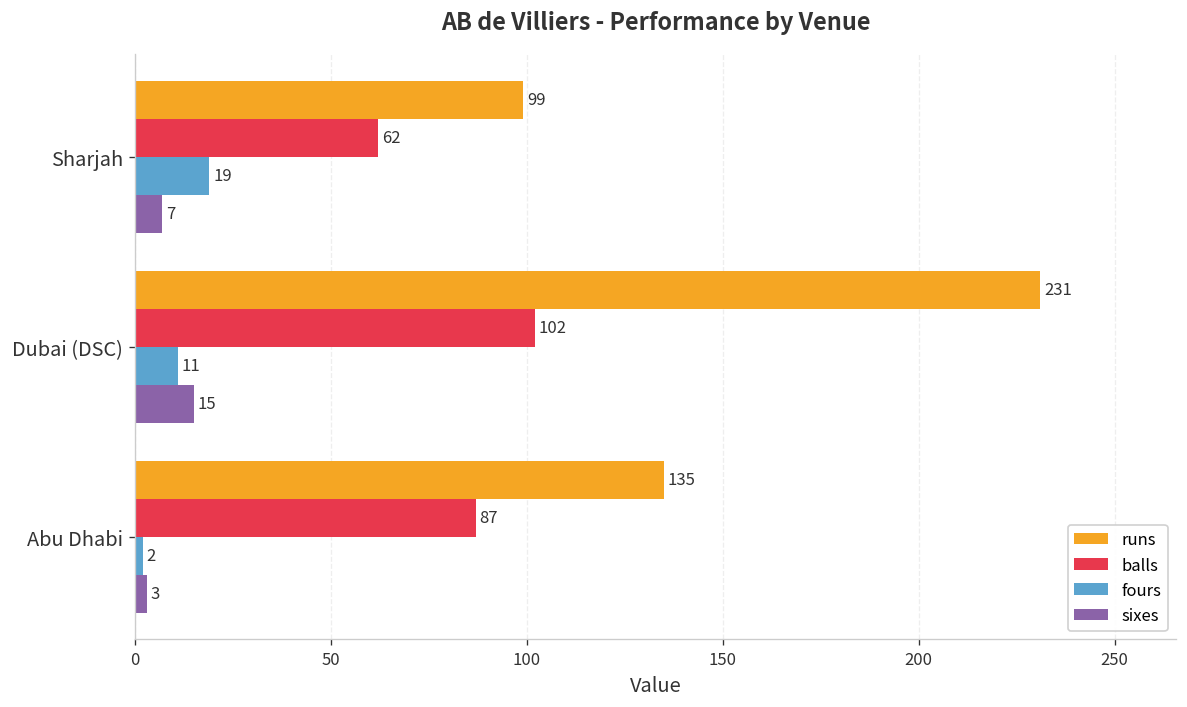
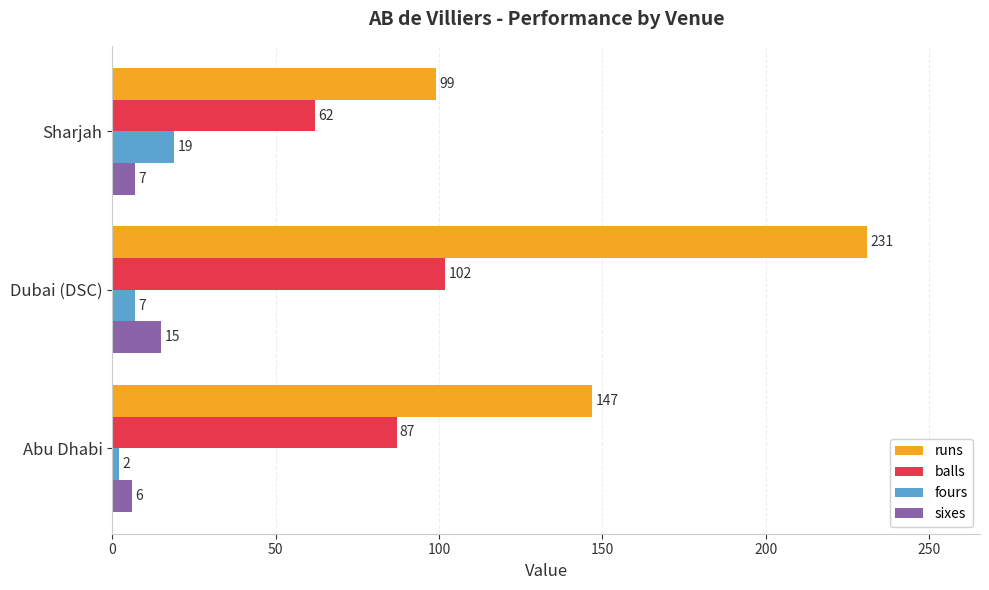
fours, Dubai (DSC): 11 -> 7
runs, Abu Dhabi: 135 -> 147
sixes, Abu Dhabi: 3 -> 6
